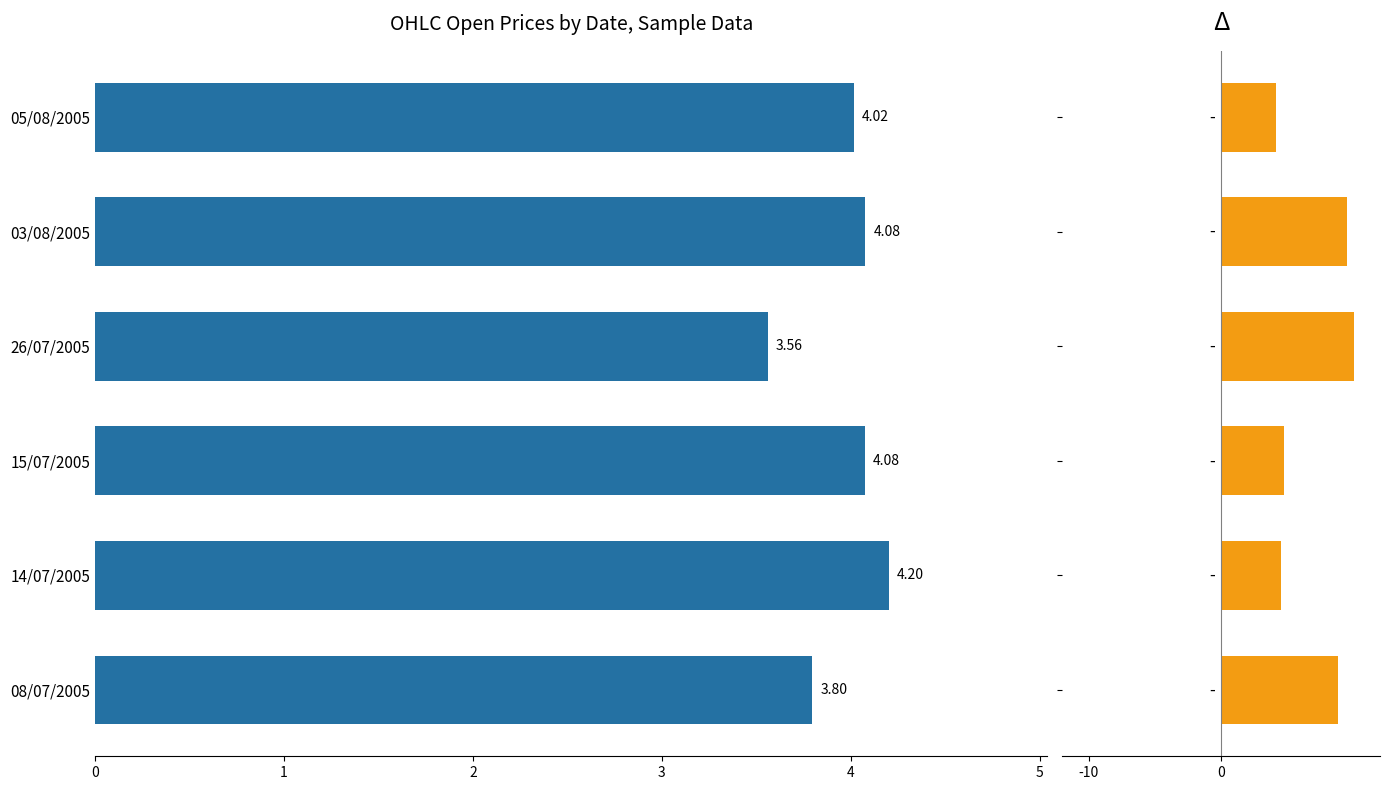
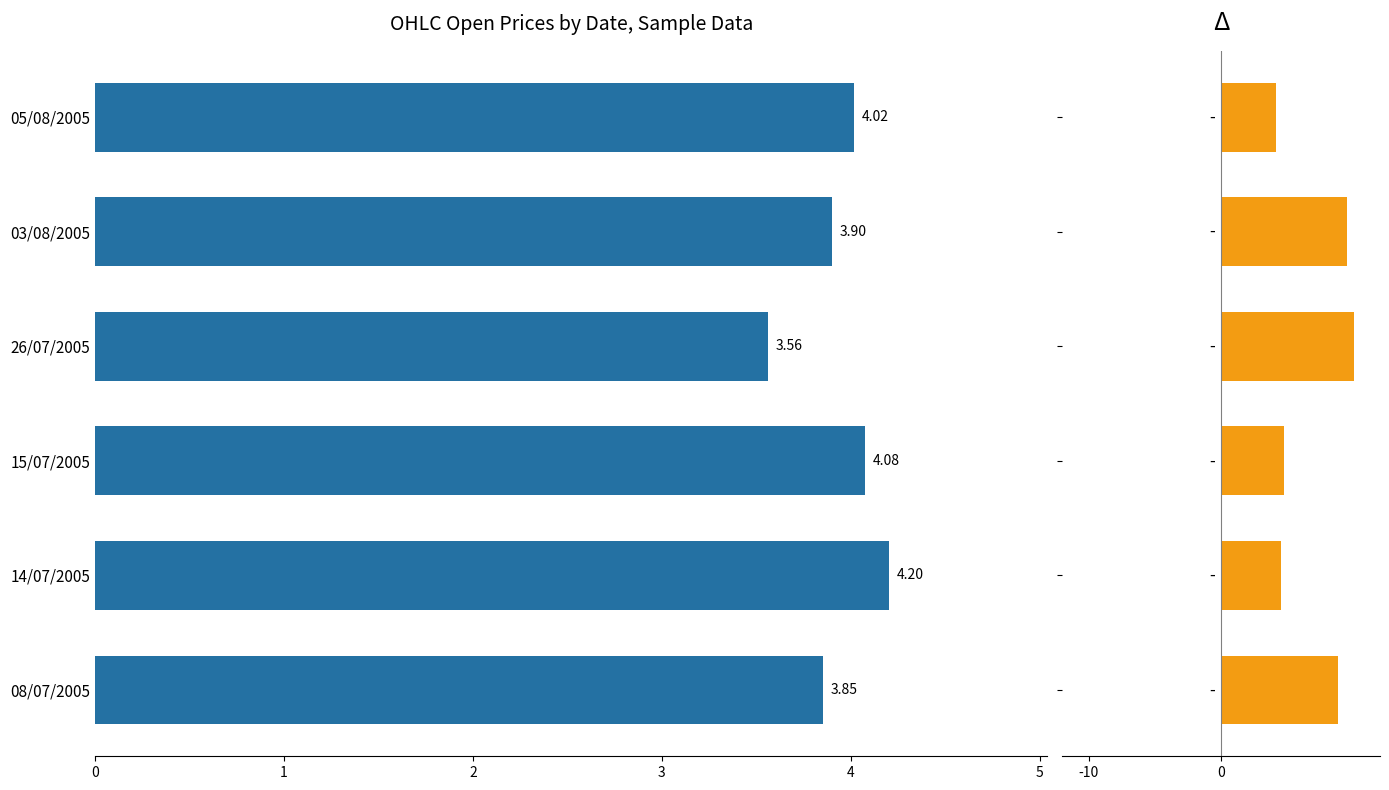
OHLC Open Prices by Date, Sample Data, 03/08/2005: 4.08 -> 3.90
OHLC Open Prices by Date, Sample Data, 08/07/2005: 3.80 -> 3.85
